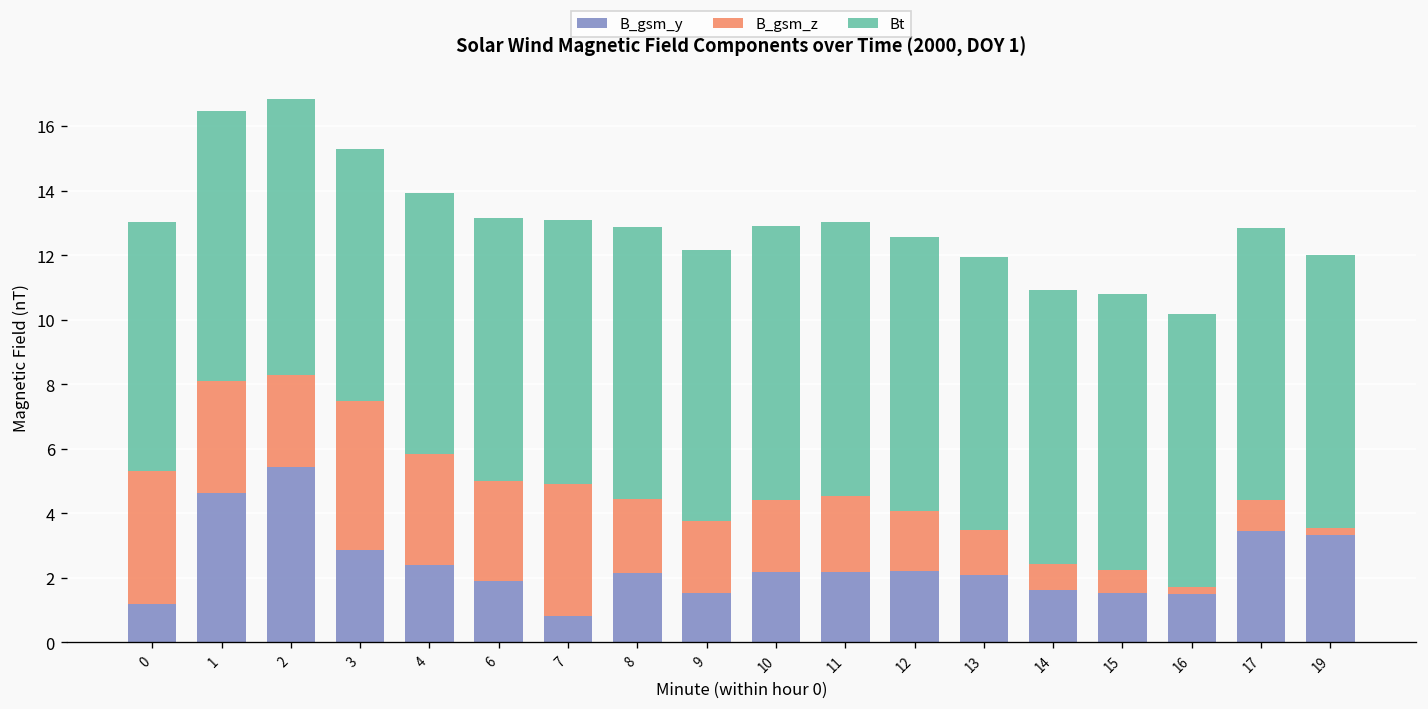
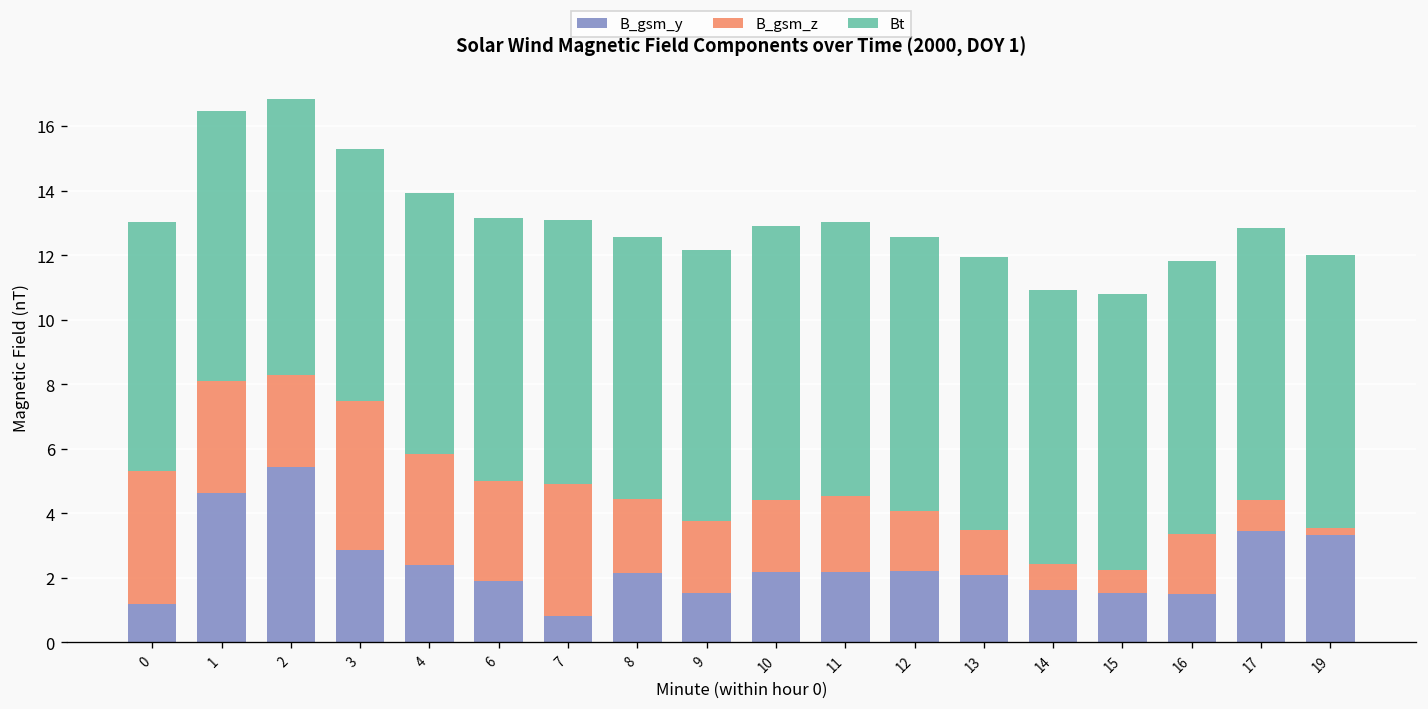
Bt, 8: 8.5 -> 8.1
B_gsm_z, 16: 0.2 -> 1.9
